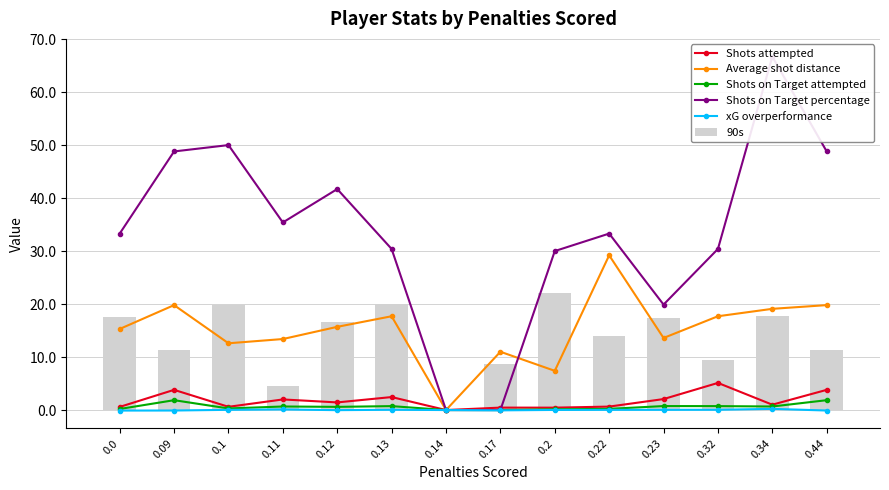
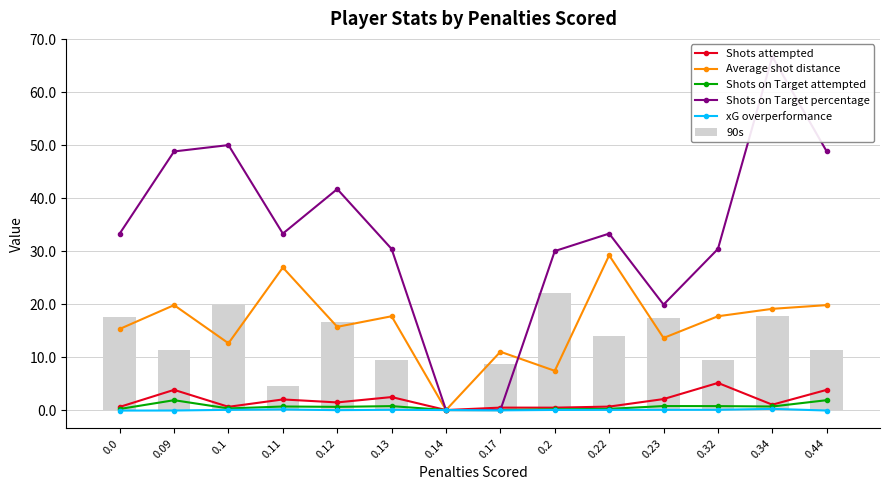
Average shot distance, 0.11: 13 -> 27
Shots on Target percentage, 0.11: 35 -> 33
90s, 0.13: 20 -> 9
